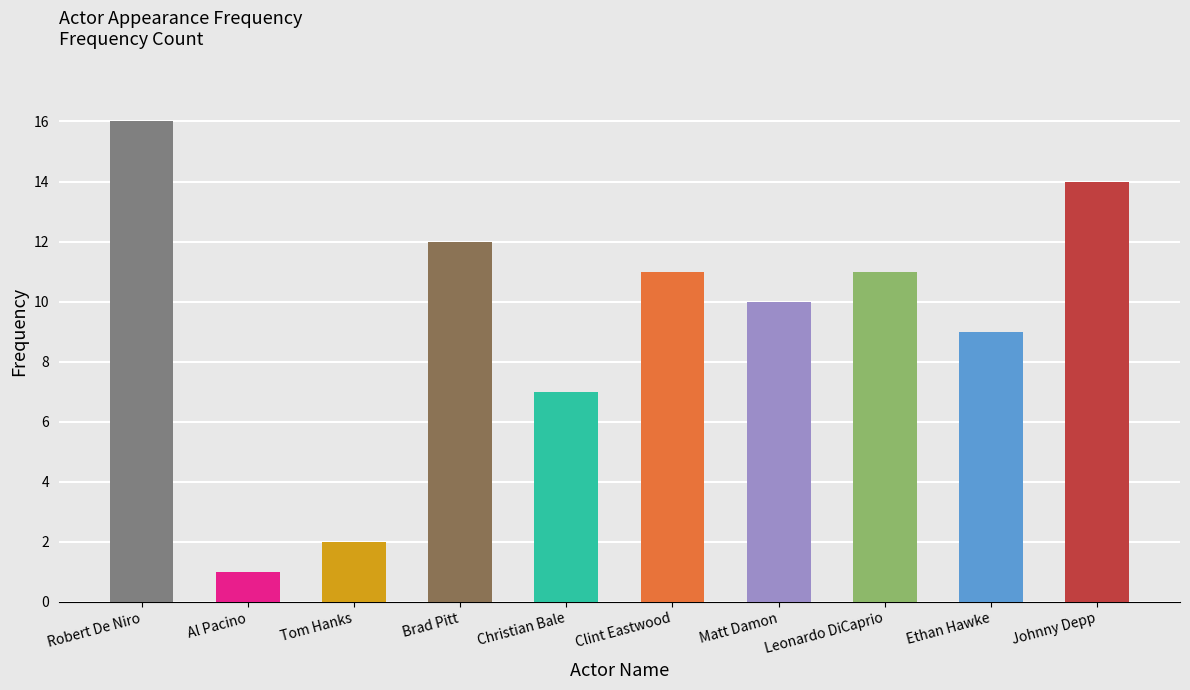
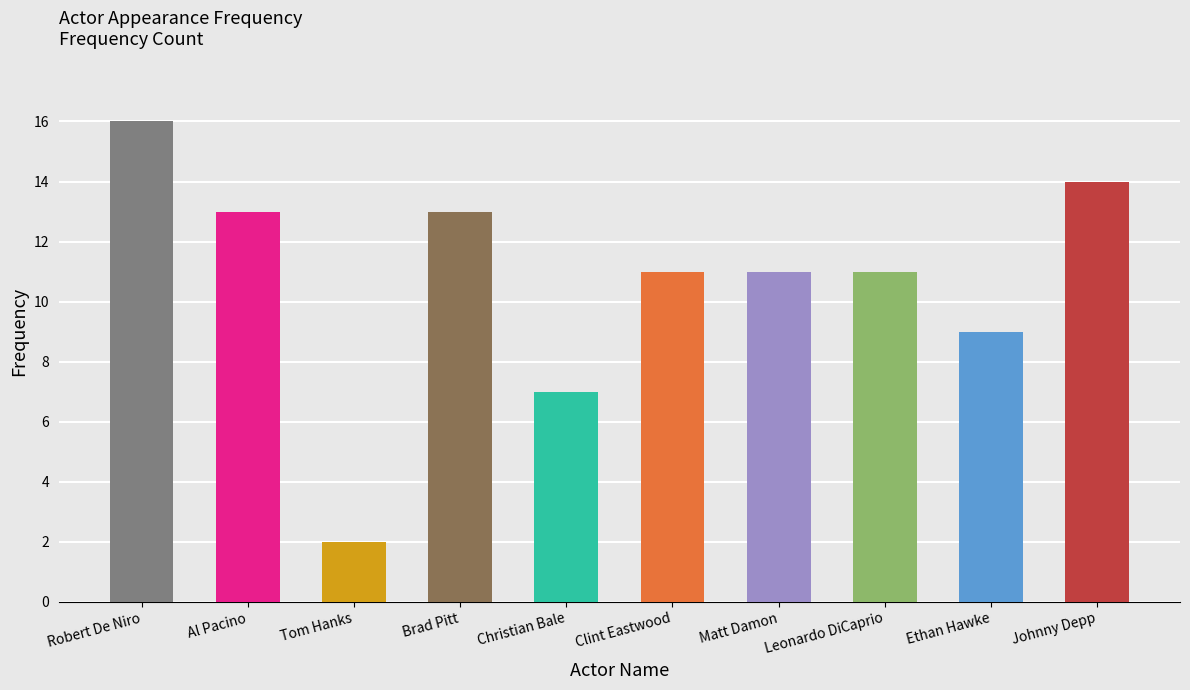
Al Pacino: 1 -> 13
Brad Pitt: 12 -> 13
Matt Damon: 10 -> 11
